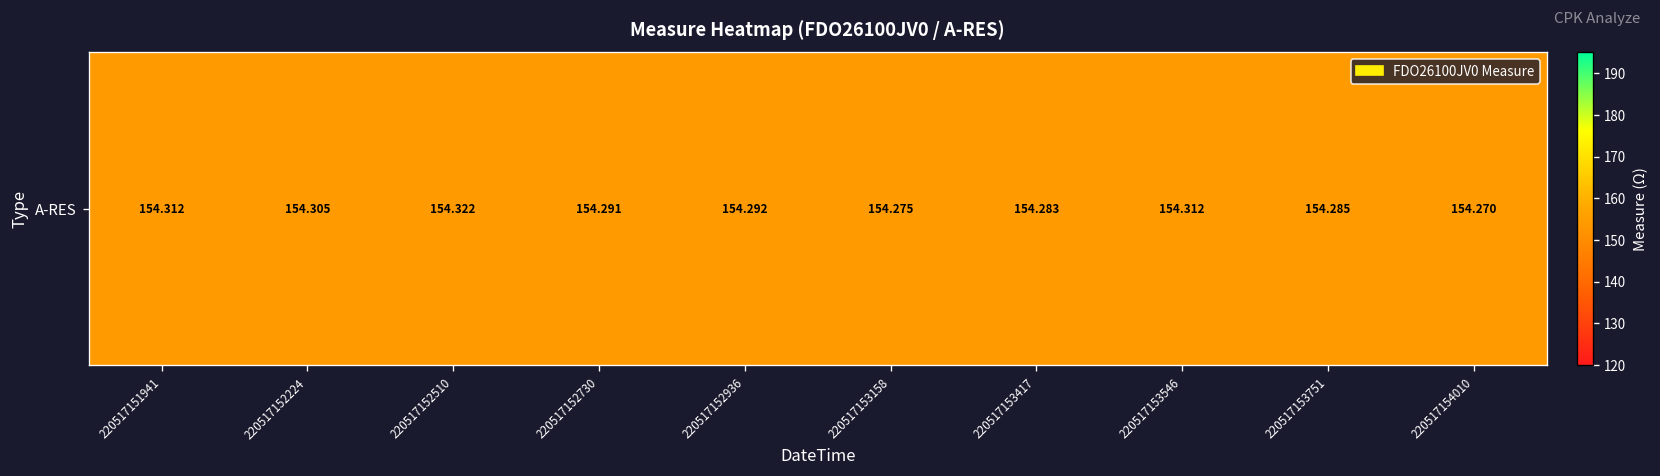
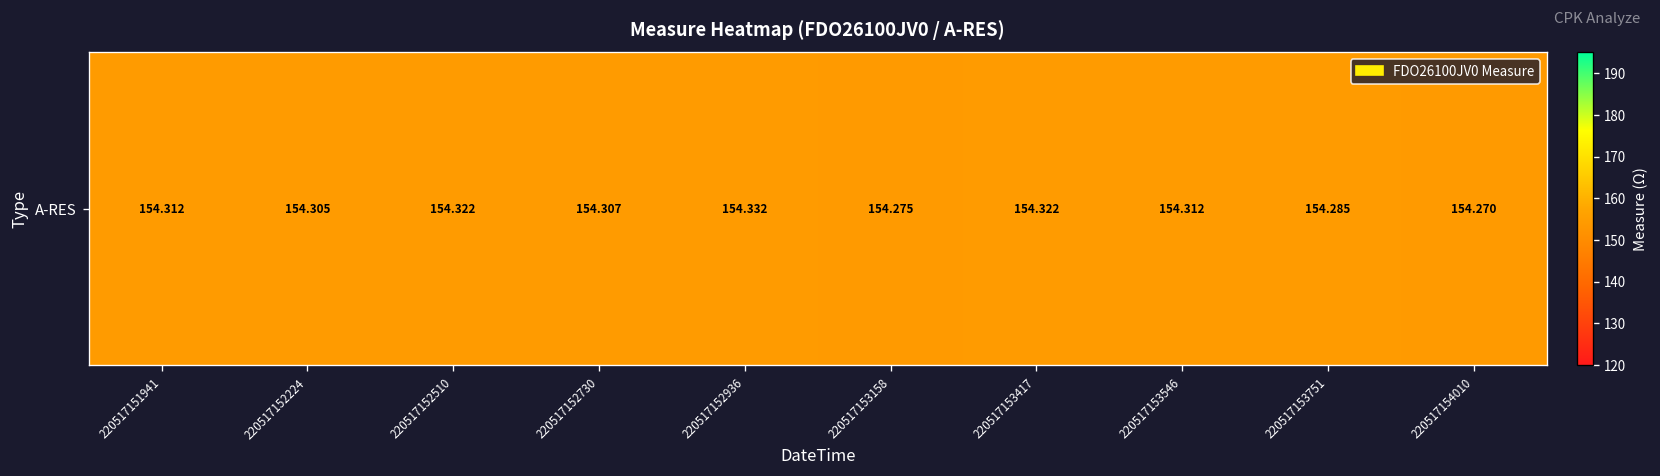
A-RES, 220517152730: 154.291 -> 154.307
A-RES, 220517152936: 154.292 -> 154.332
A-RES, 220517153417: 154.283 -> 154.322
